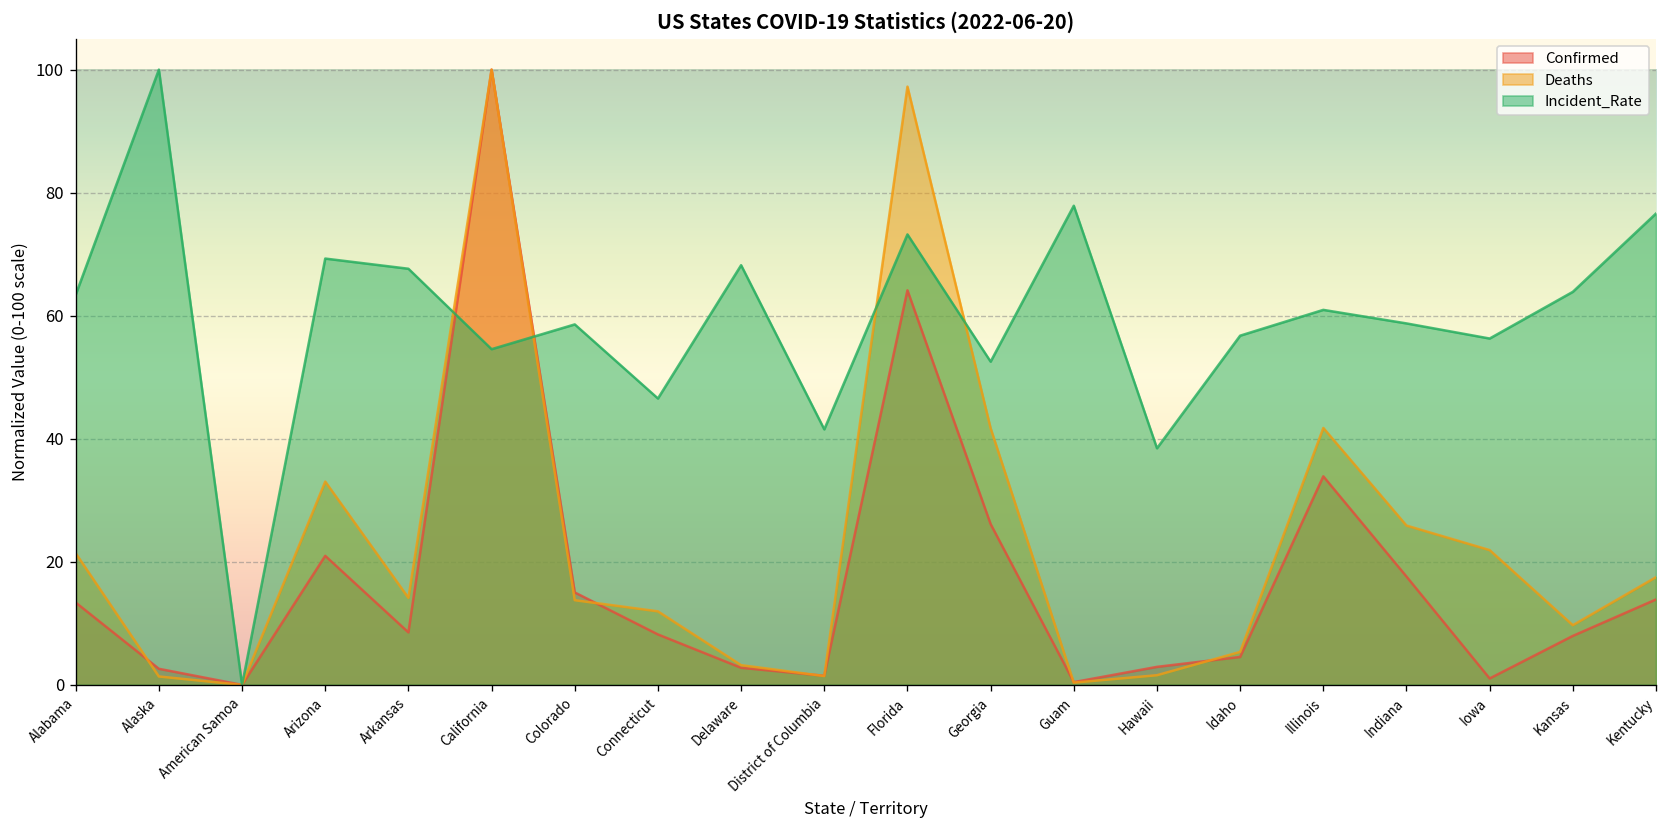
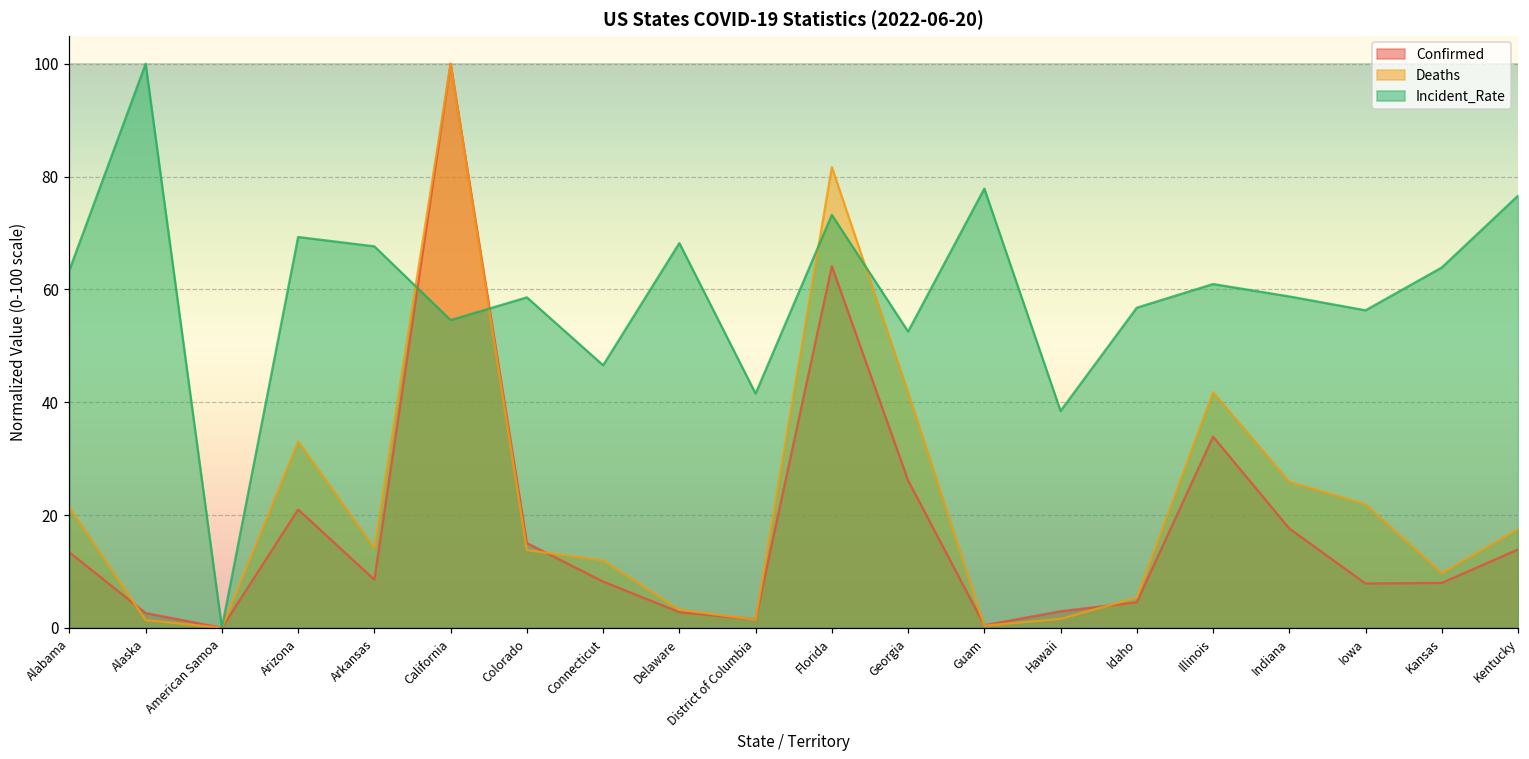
Deaths, Florida: 97 -> 82
Confirmed, Iowa: 1 -> 8
